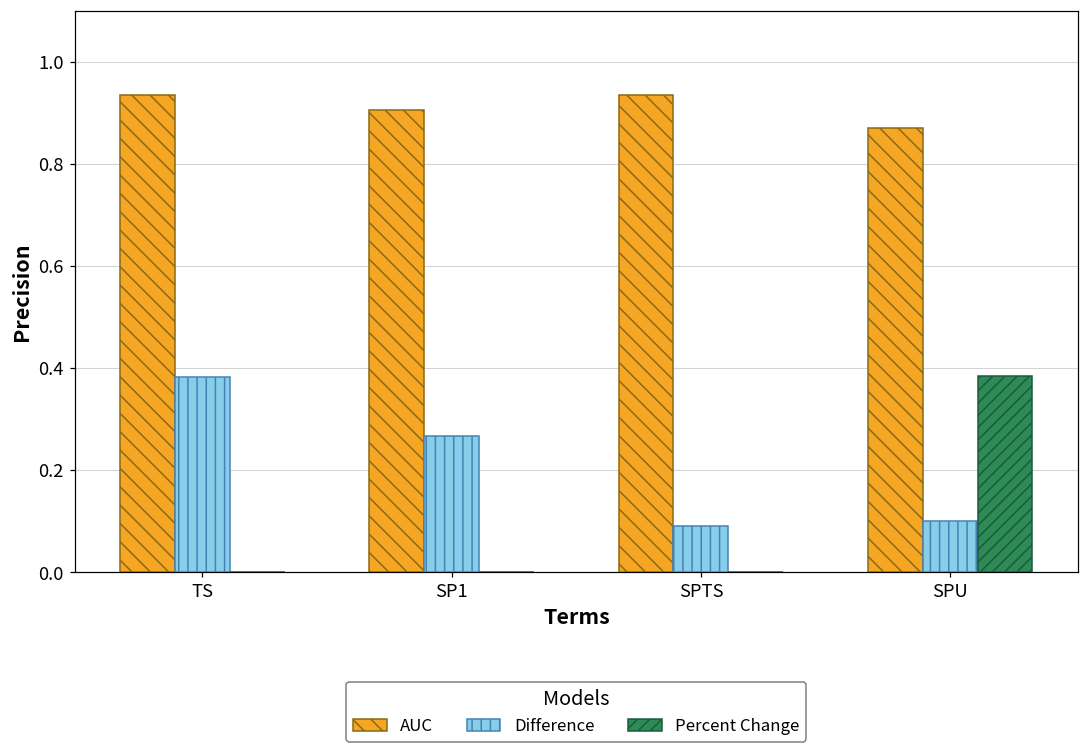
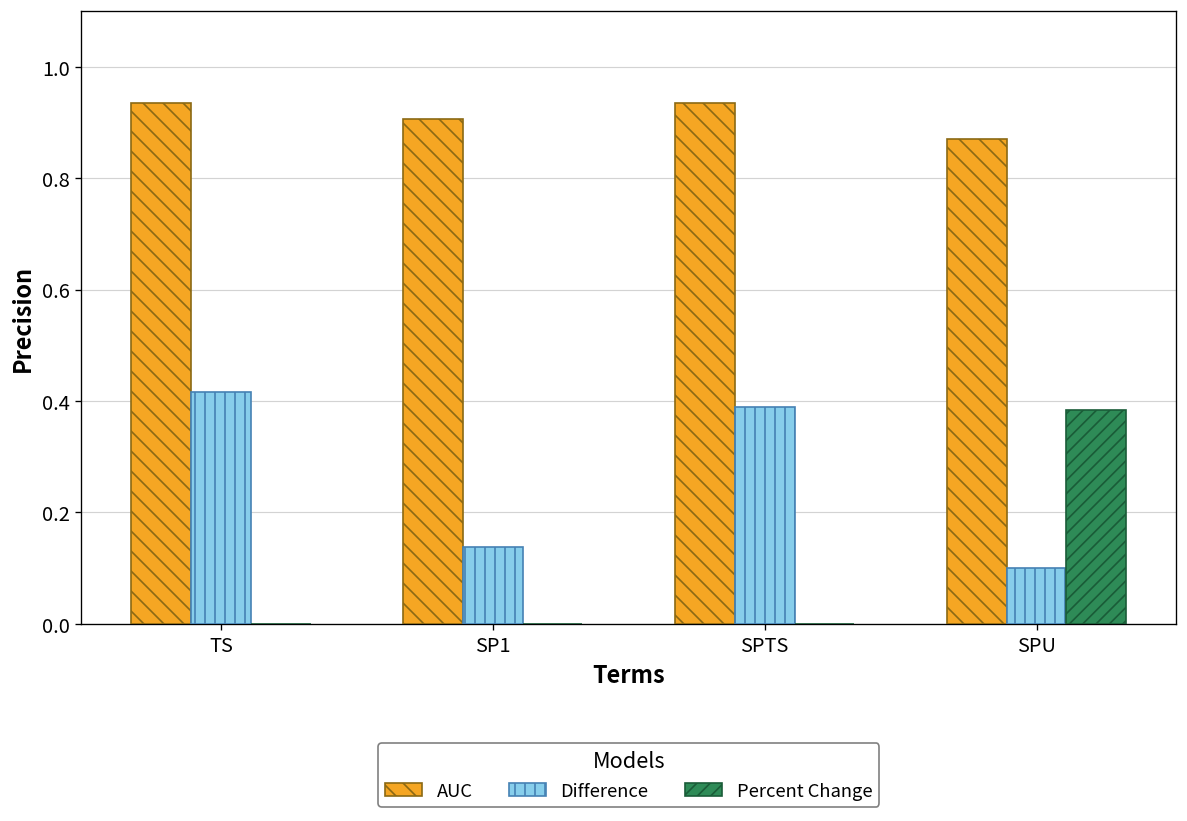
Difference, TS: 0.38 -> 0.42
Difference, SP1: 0.27 -> 0.14
Difference, SPTS: 0.09 -> 0.39
